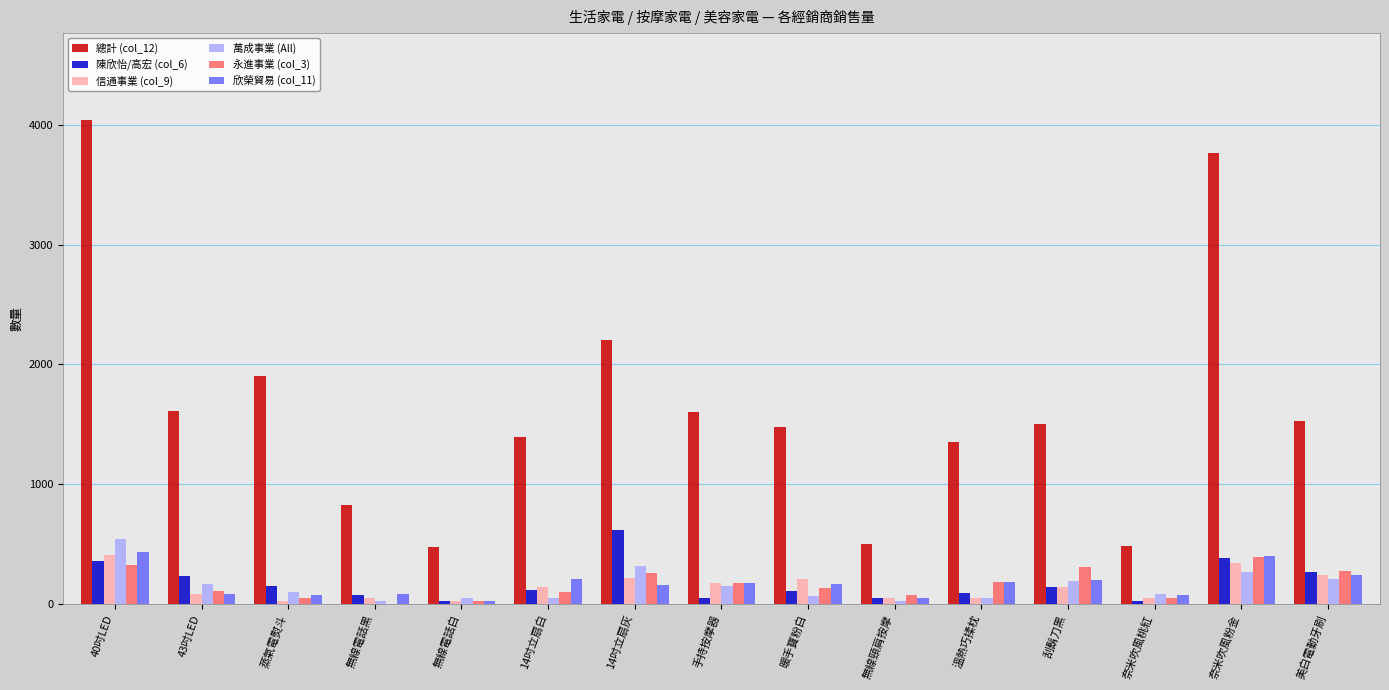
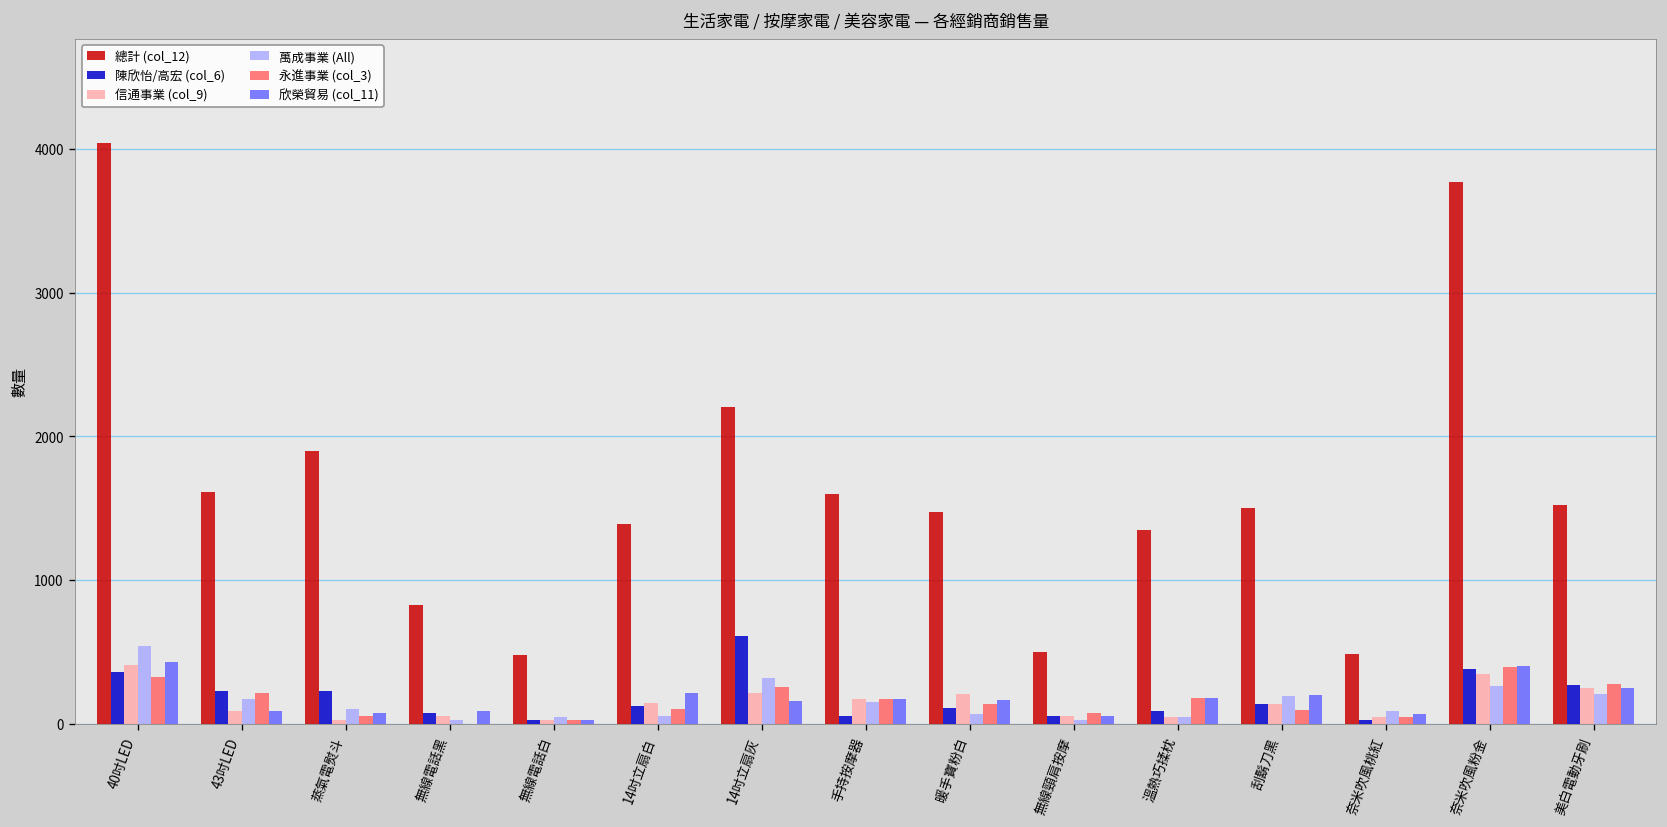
永進事業 (col_3), 43吋LED: 110 -> 210
陳欣怡/高宏 (col_6), 蒸氣電熨斗: 150 -> 230
永進事業 (col_3), 刮鬍刀黑: 310 -> 100
